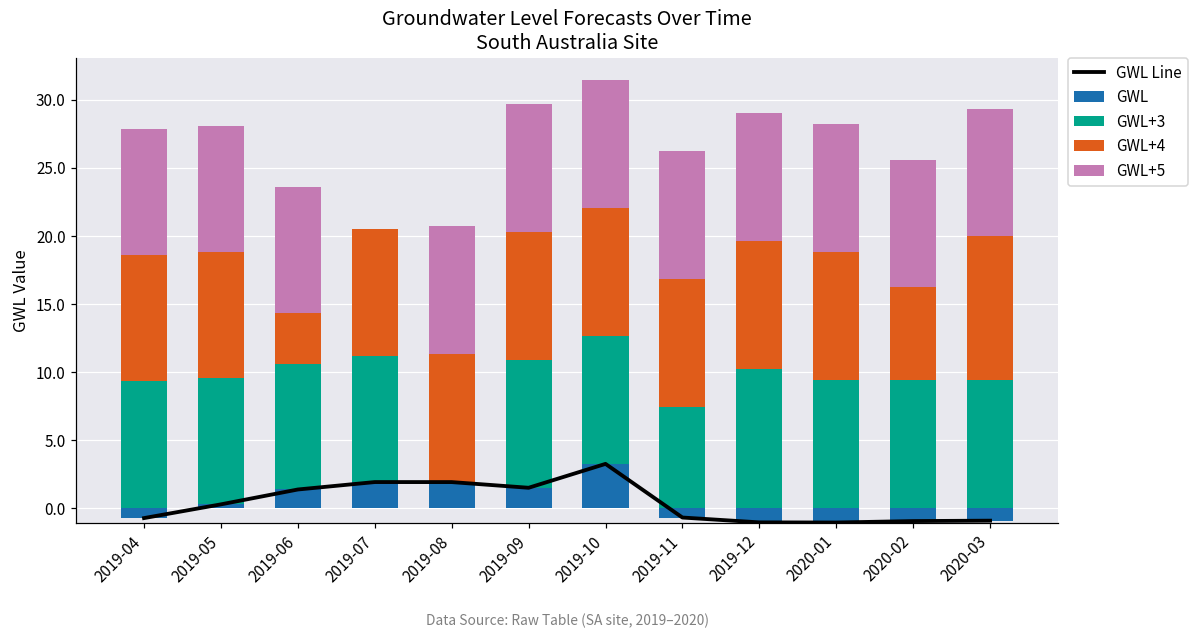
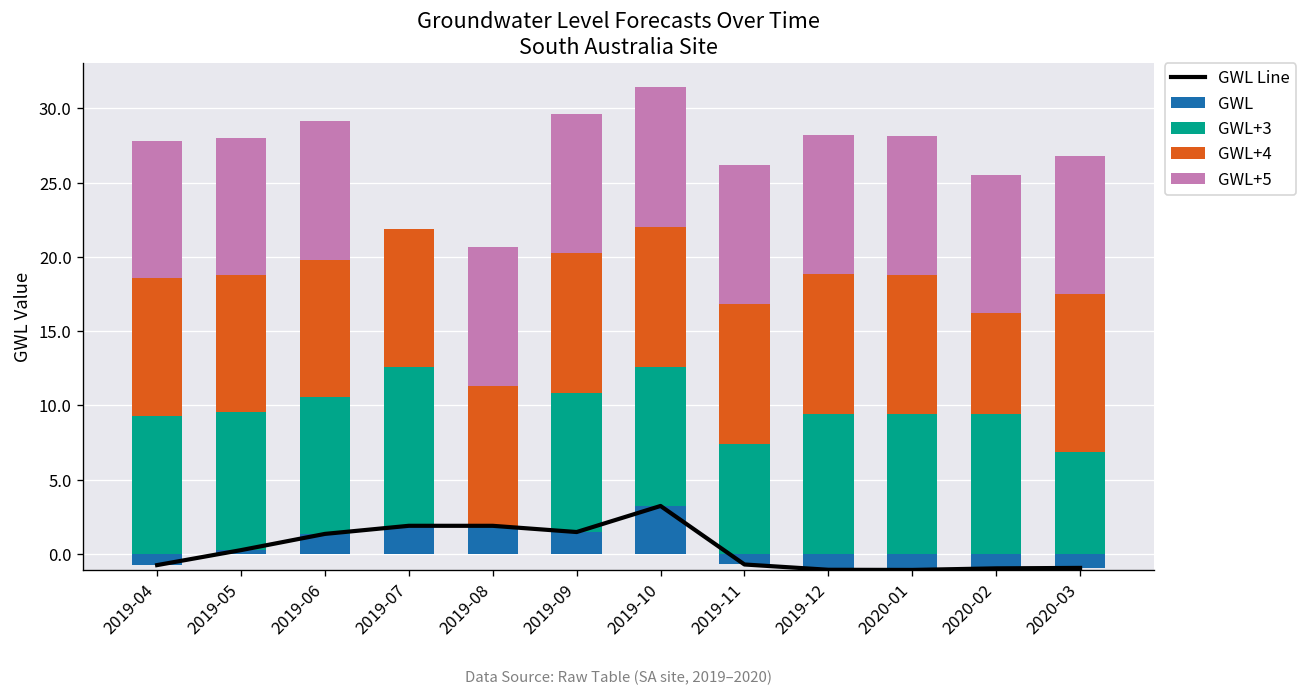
GWL+4, 2019-06: 3.7 -> 9.3
GWL+3, 2019-07: 9.3 -> 10.7
GWL+3, 2019-12: 10.2 -> 9.4
GWL+3, 2020-03: 9.4 -> 6.9
